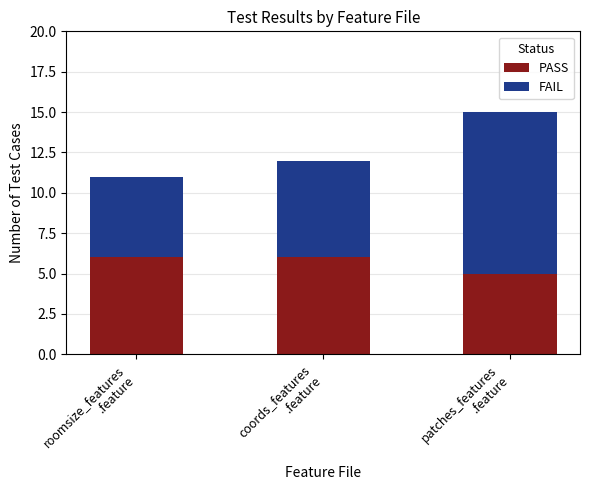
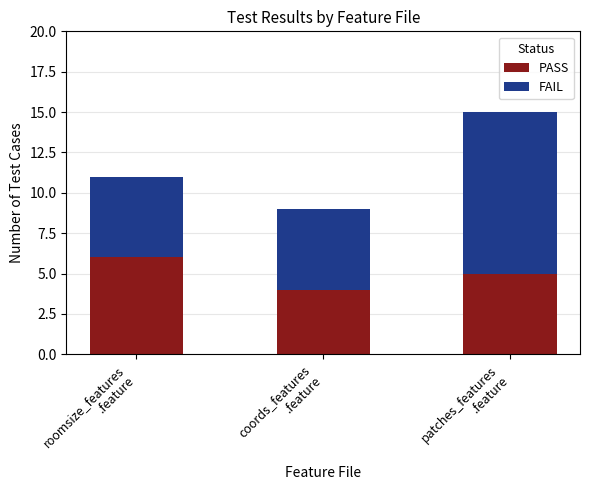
PASS, coords_features .feature: 6 -> 4
FAIL, coords_features .feature: 6 -> 5
